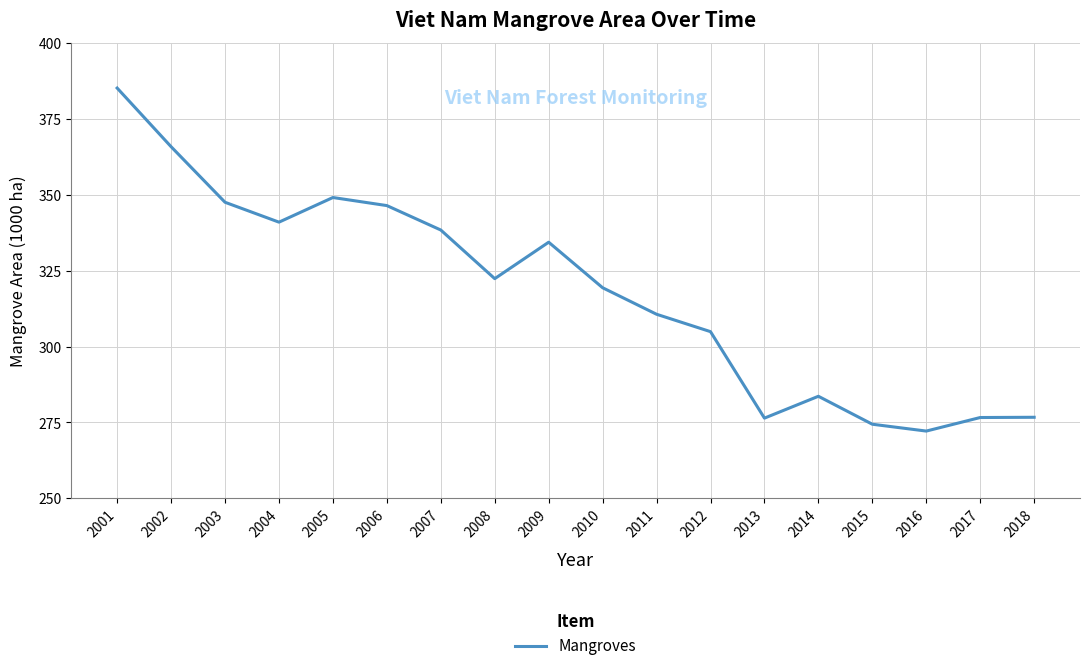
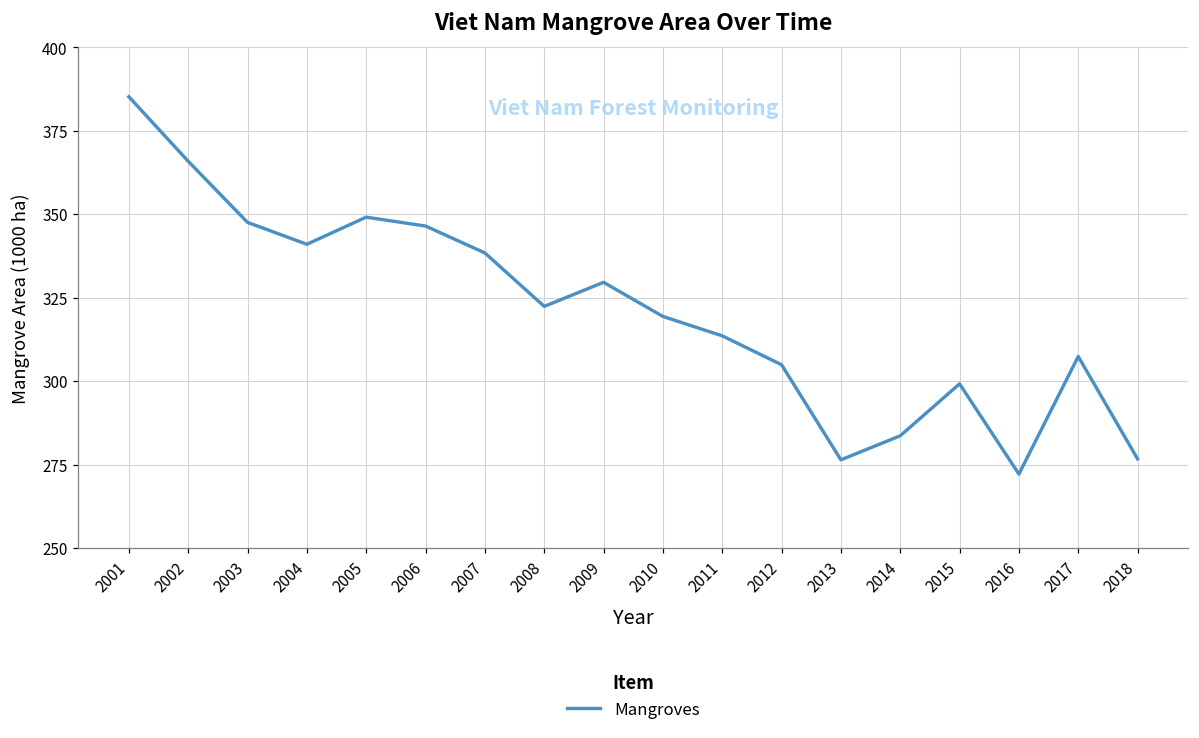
2009: 334 -> 330
2011: 311 -> 314
2015: 274 -> 299
2017: 277 -> 307
